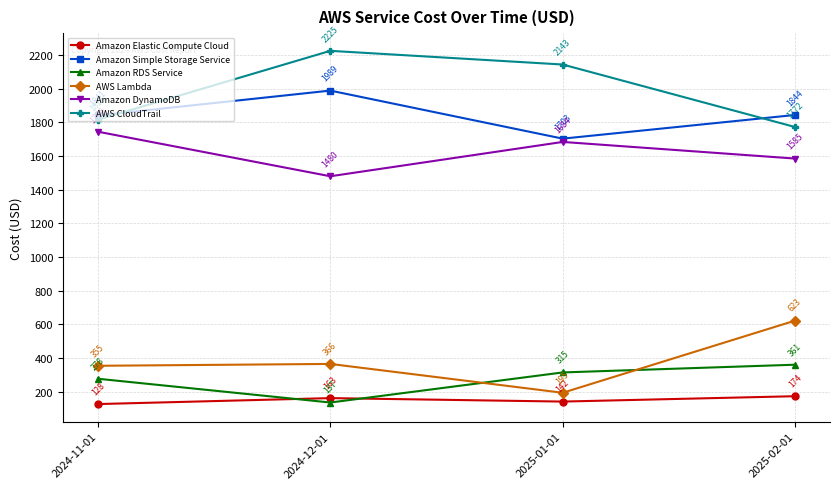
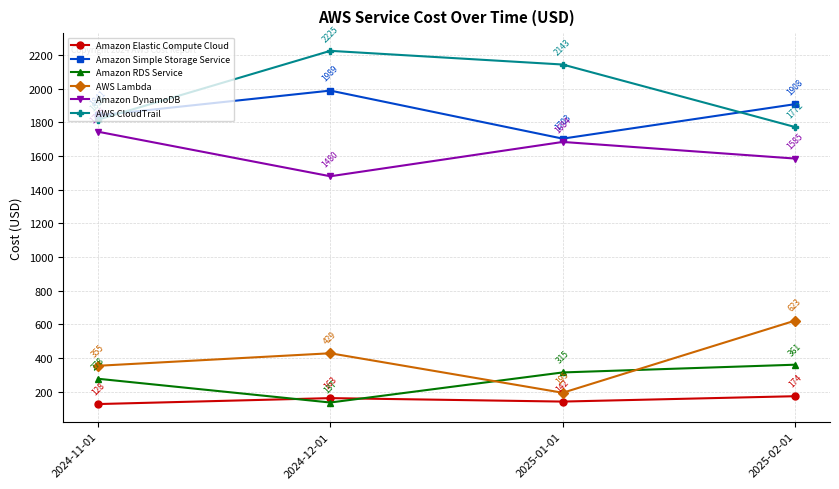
AWS Lambda, 2024-12-01: 366 -> 429
Amazon Simple Storage Service, 2025-02-01: 1844 -> 1908
